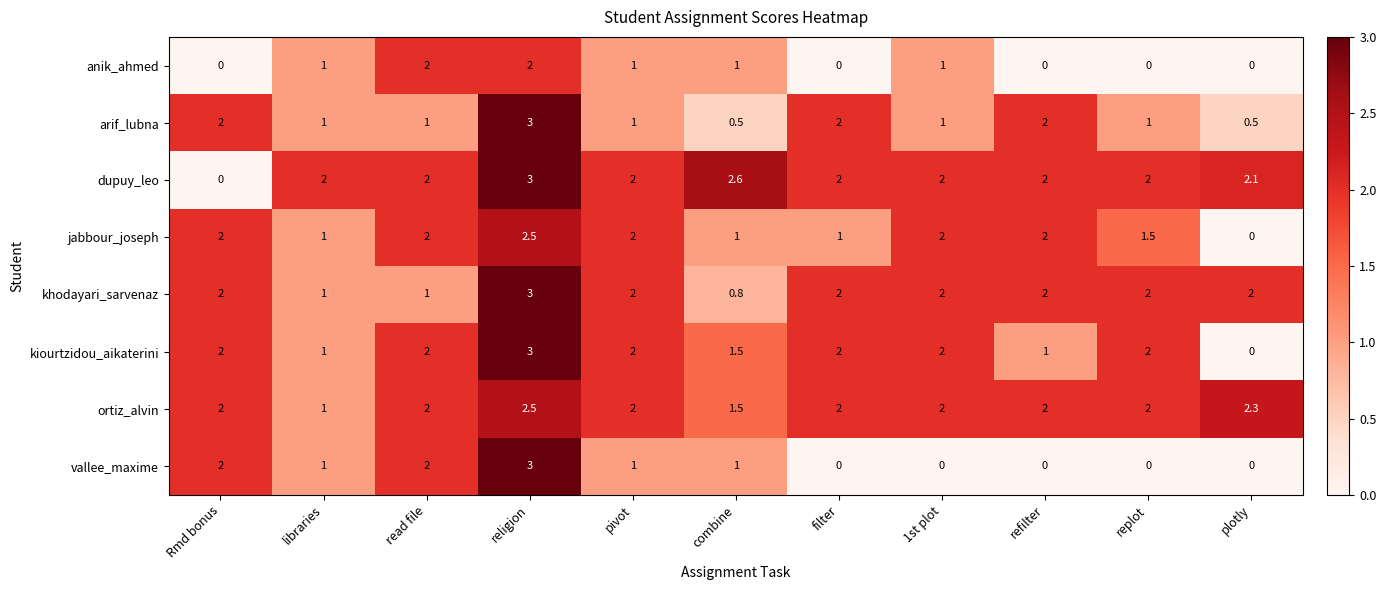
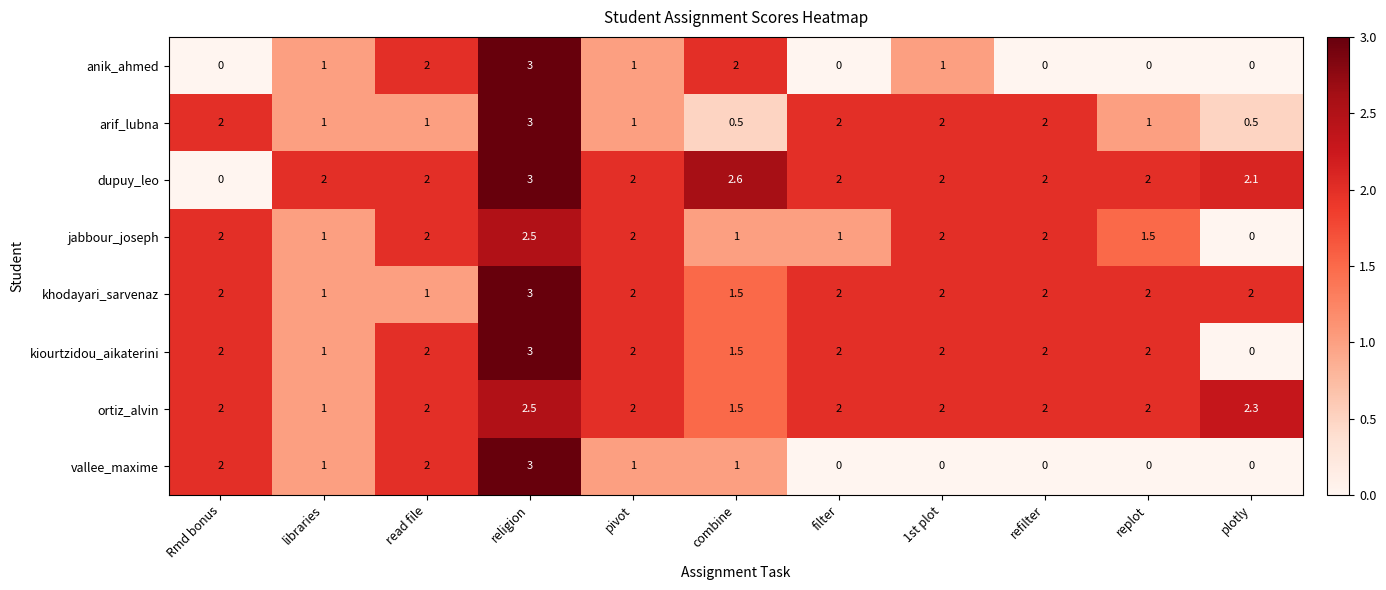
anik_ahmed, religion: 2 -> 3
anik_ahmed, combine: 1 -> 2
arif_lubna, 1st plot: 1 -> 2
khodayari_sarvenaz, combine: 0.8 -> 1.5
kiourtzidou_aikaterini, refilter: 1 -> 2
